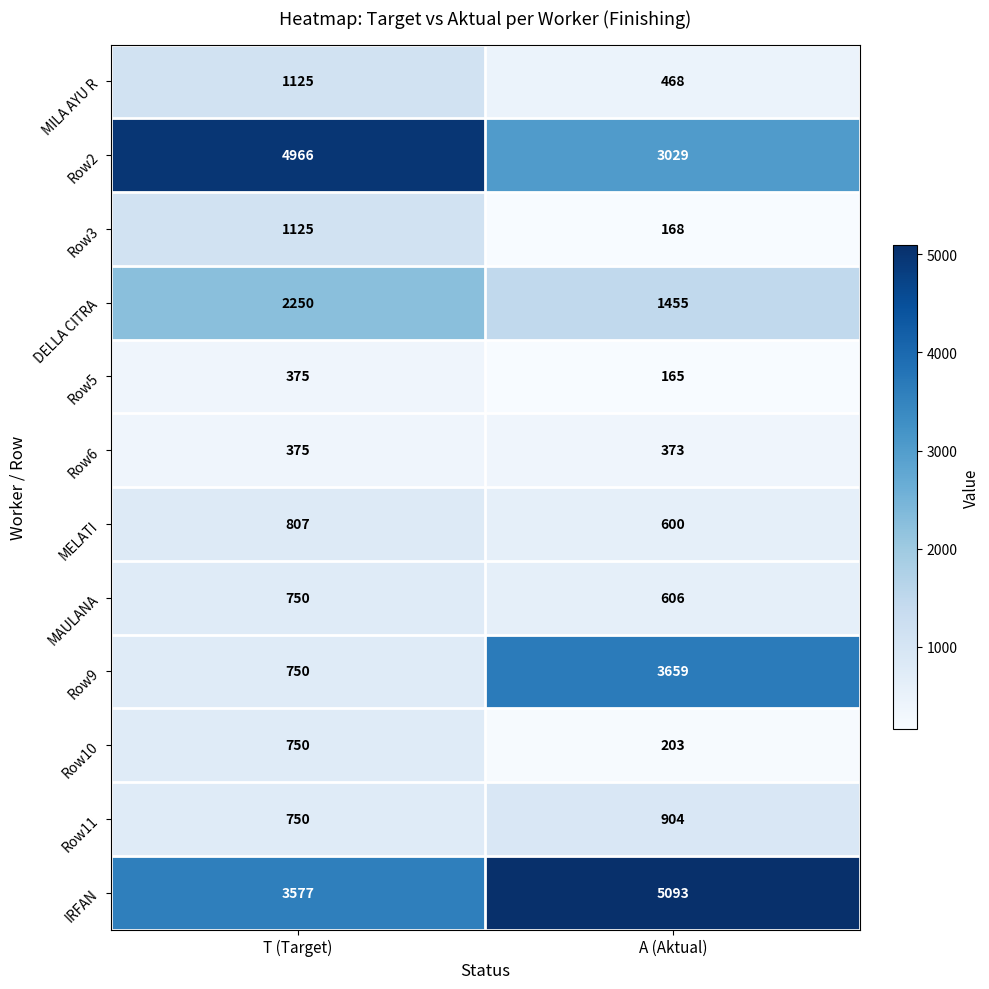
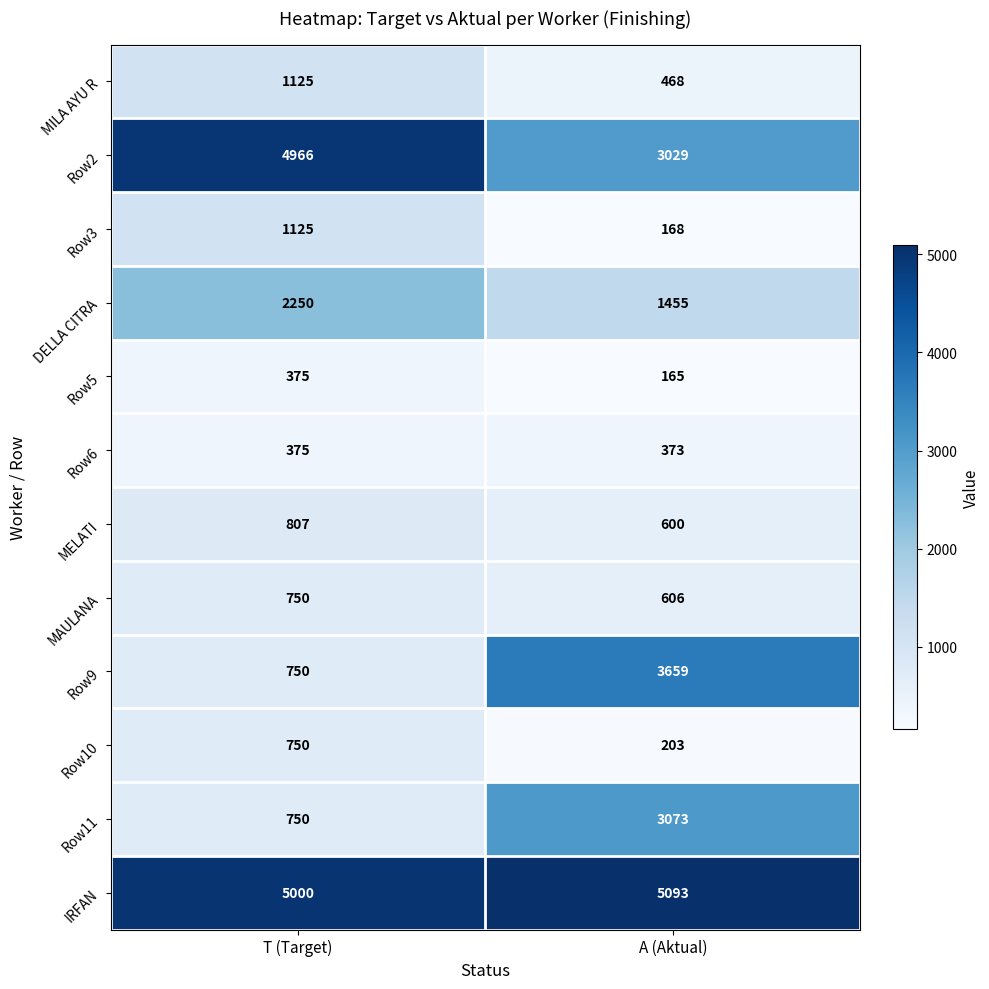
Row11, A (Aktual): 904 -> 3073
IRFAN, T (Target): 3577 -> 5000
